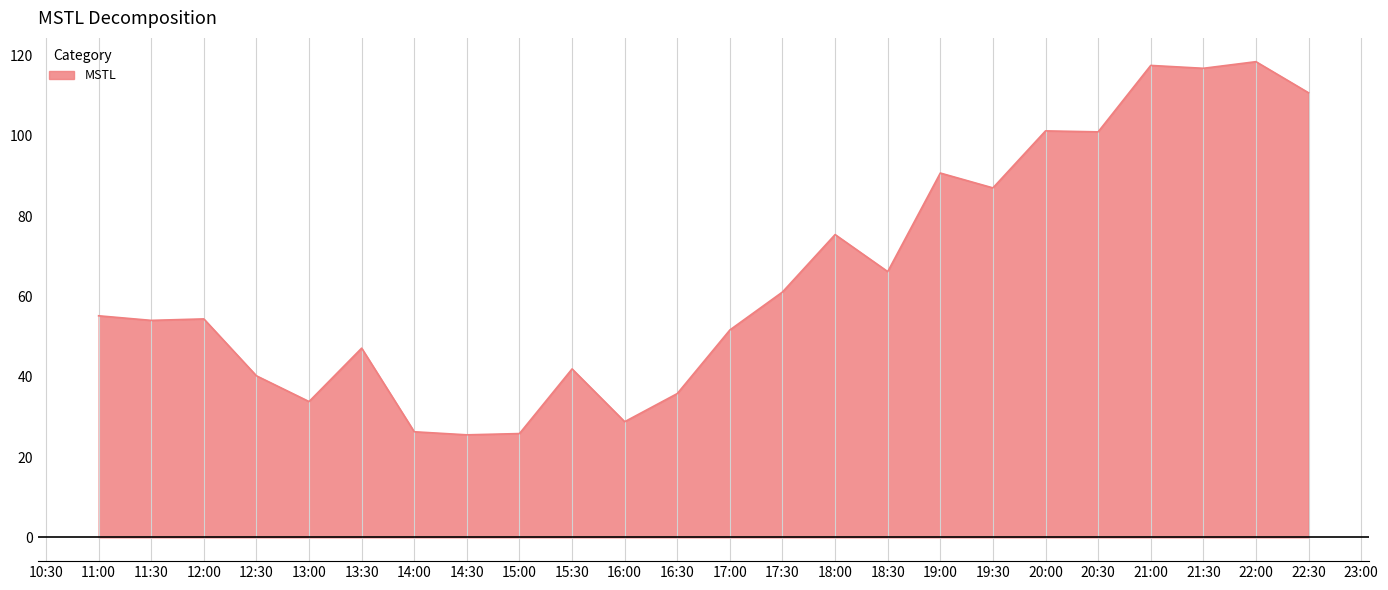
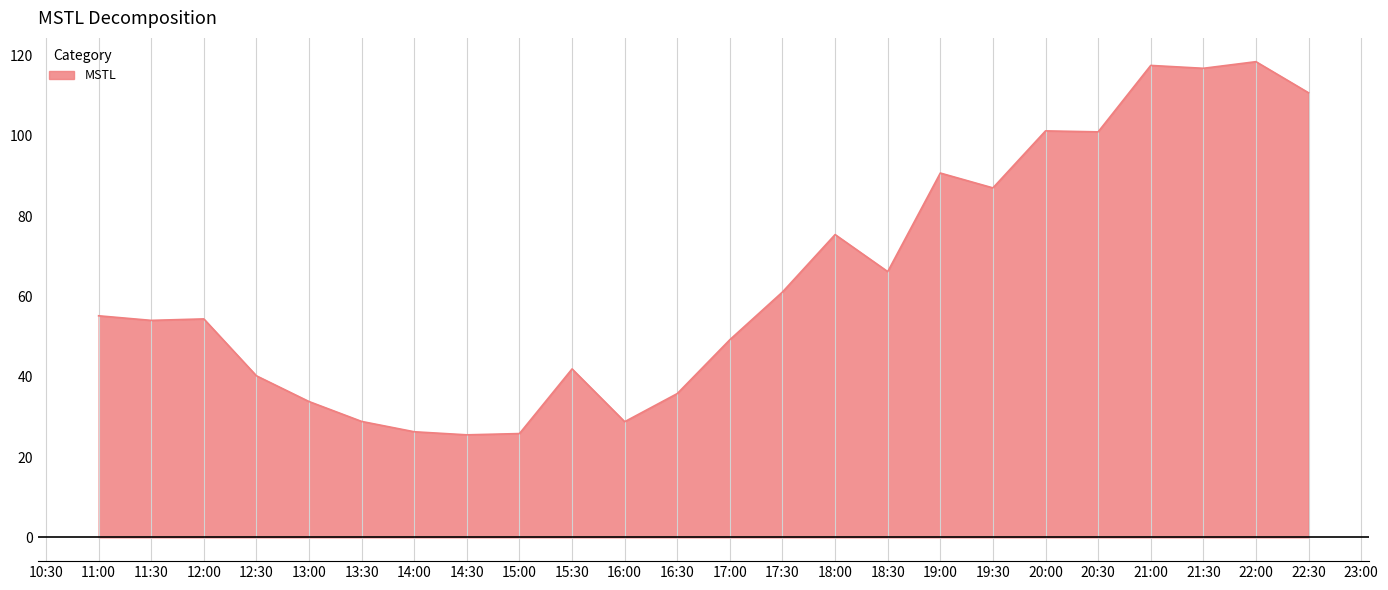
13:30: 47 -> 29
17:00: 52 -> 49
